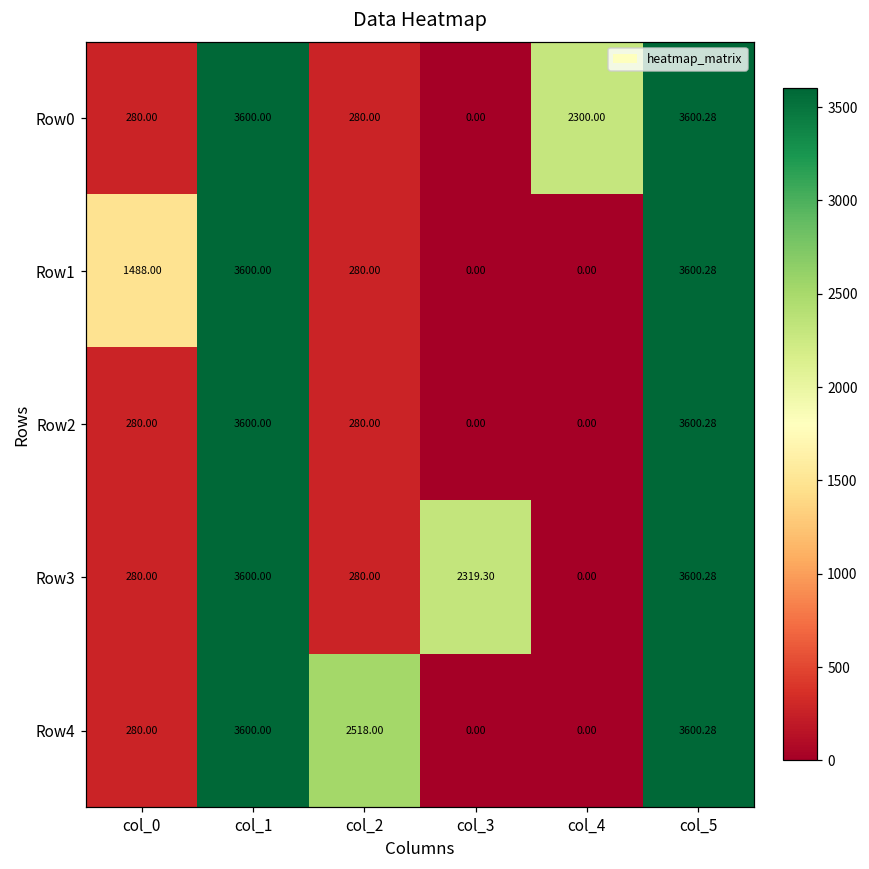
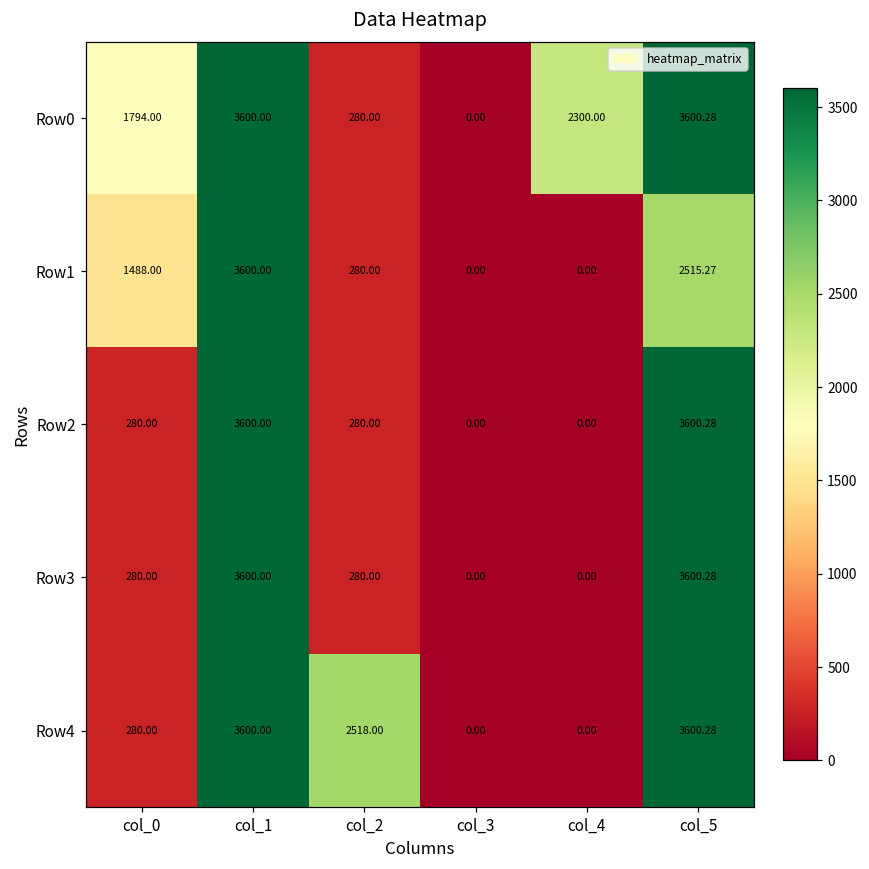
Row0, col_0: 280.00 -> 1794.00
Row1, col_5: 3600.28 -> 2515.27
Row3, col_3: 2319.30 -> 0.00
